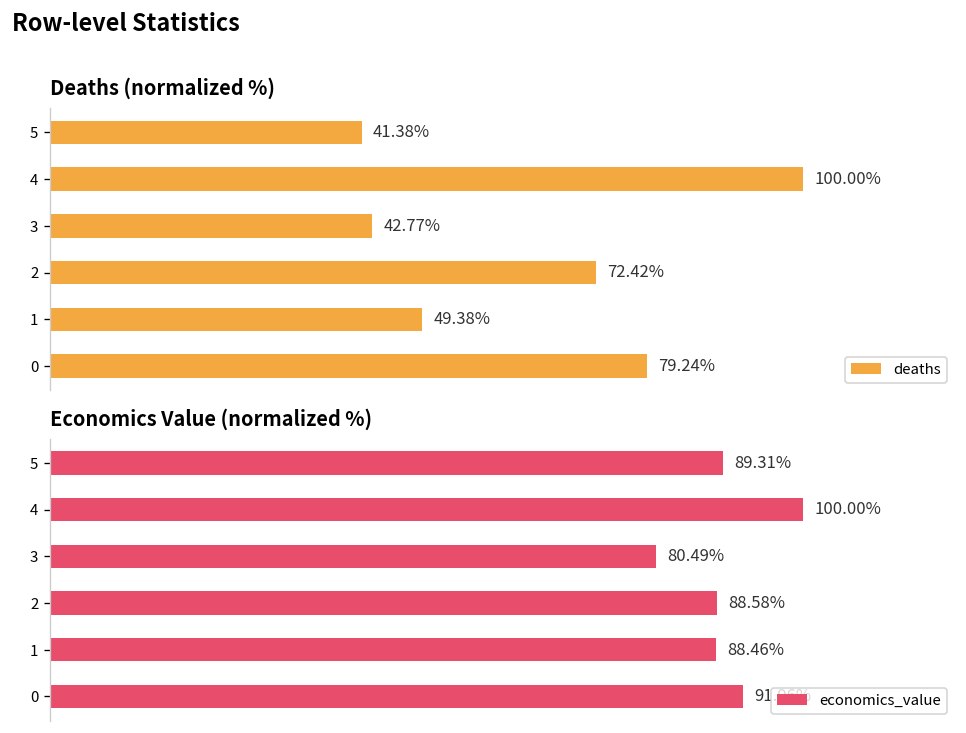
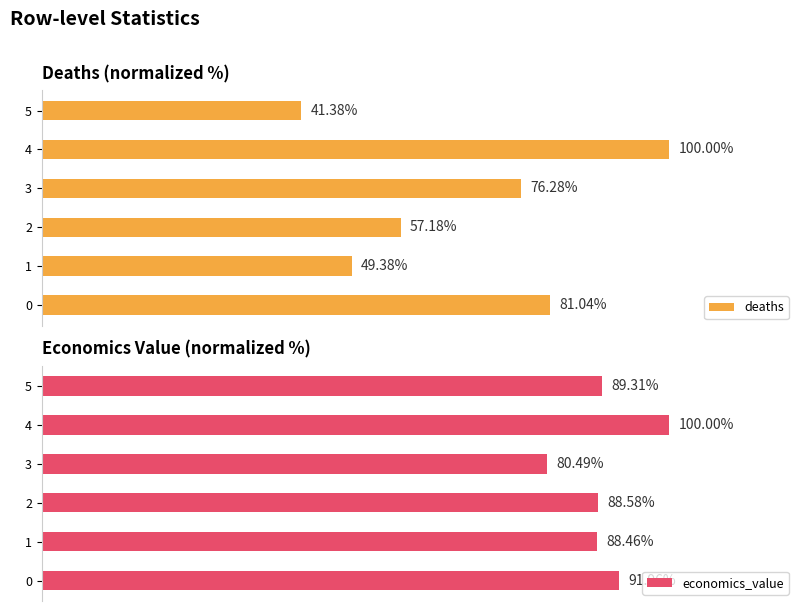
Deaths (normalized %), 3: 42.77% -> 76.28%
Deaths (normalized %), 2: 72.42% -> 57.18%
Deaths (normalized %), 0: 79.24% -> 81.04%
